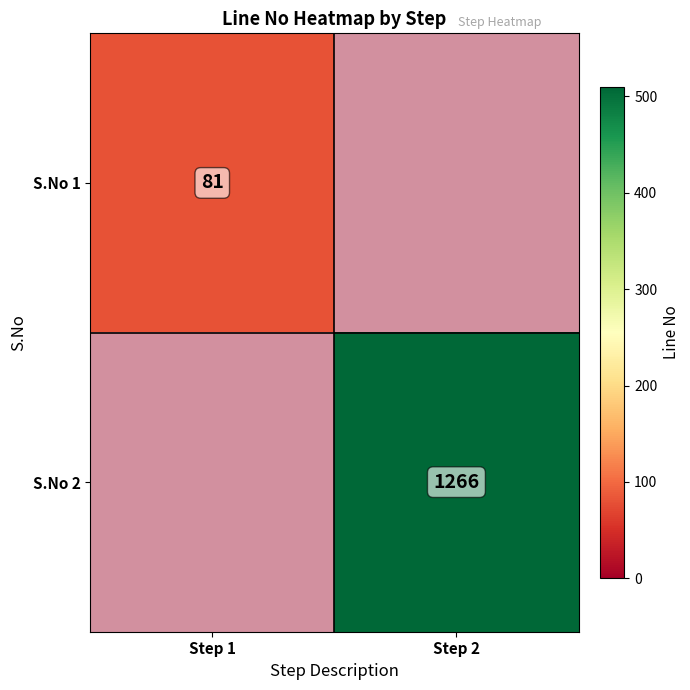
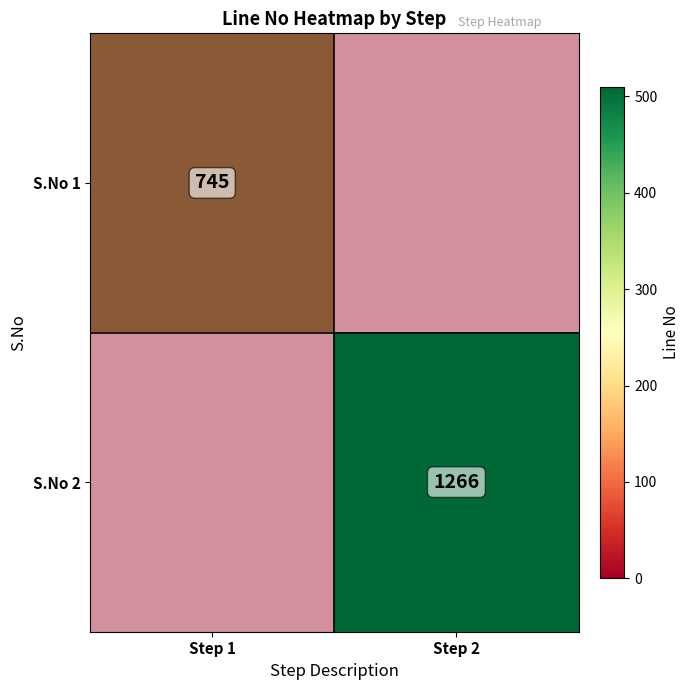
S.No 1, Step 1: 81 -> 745
